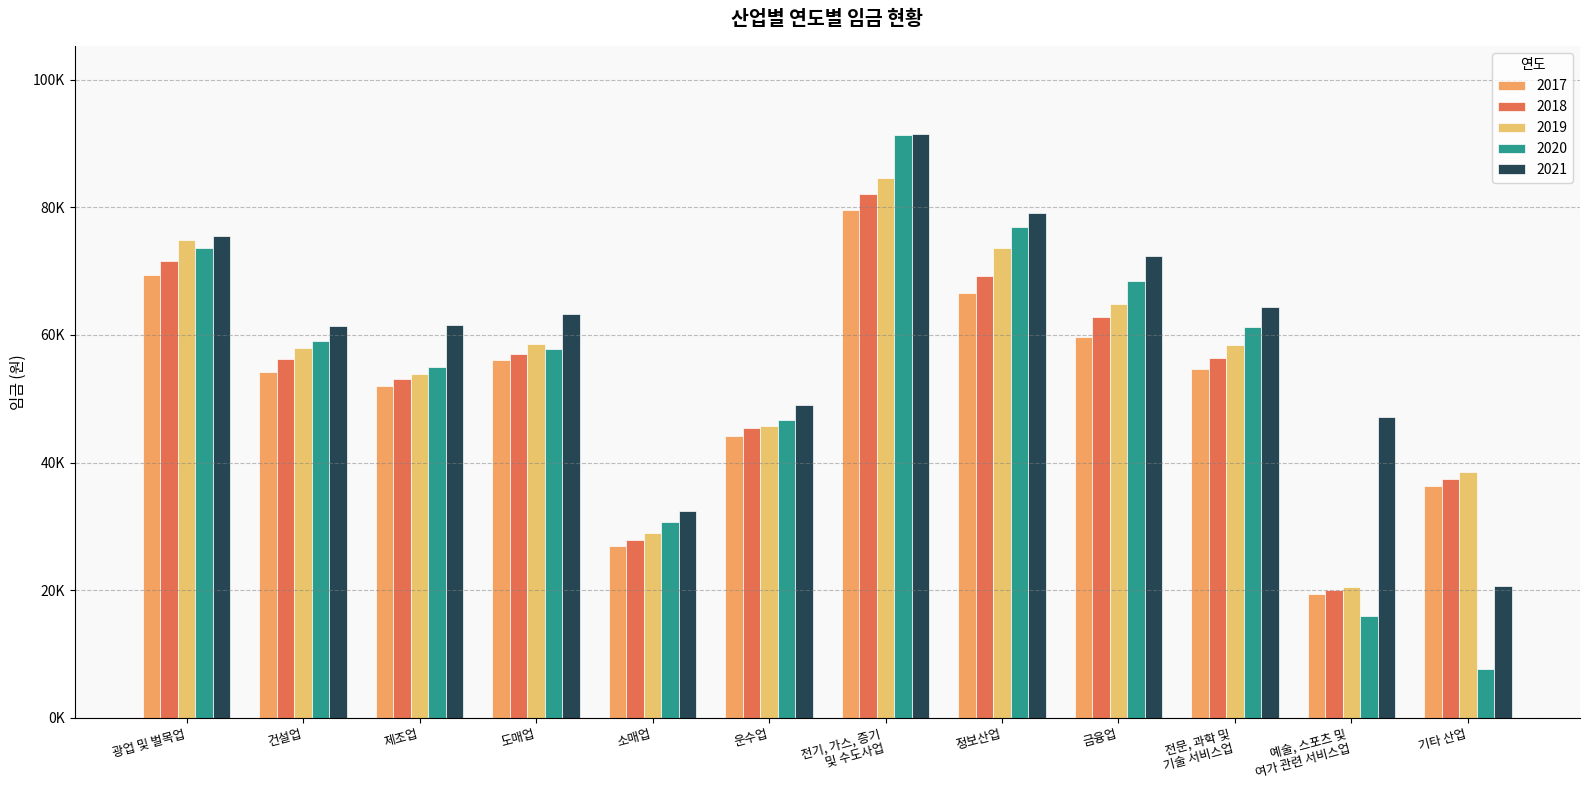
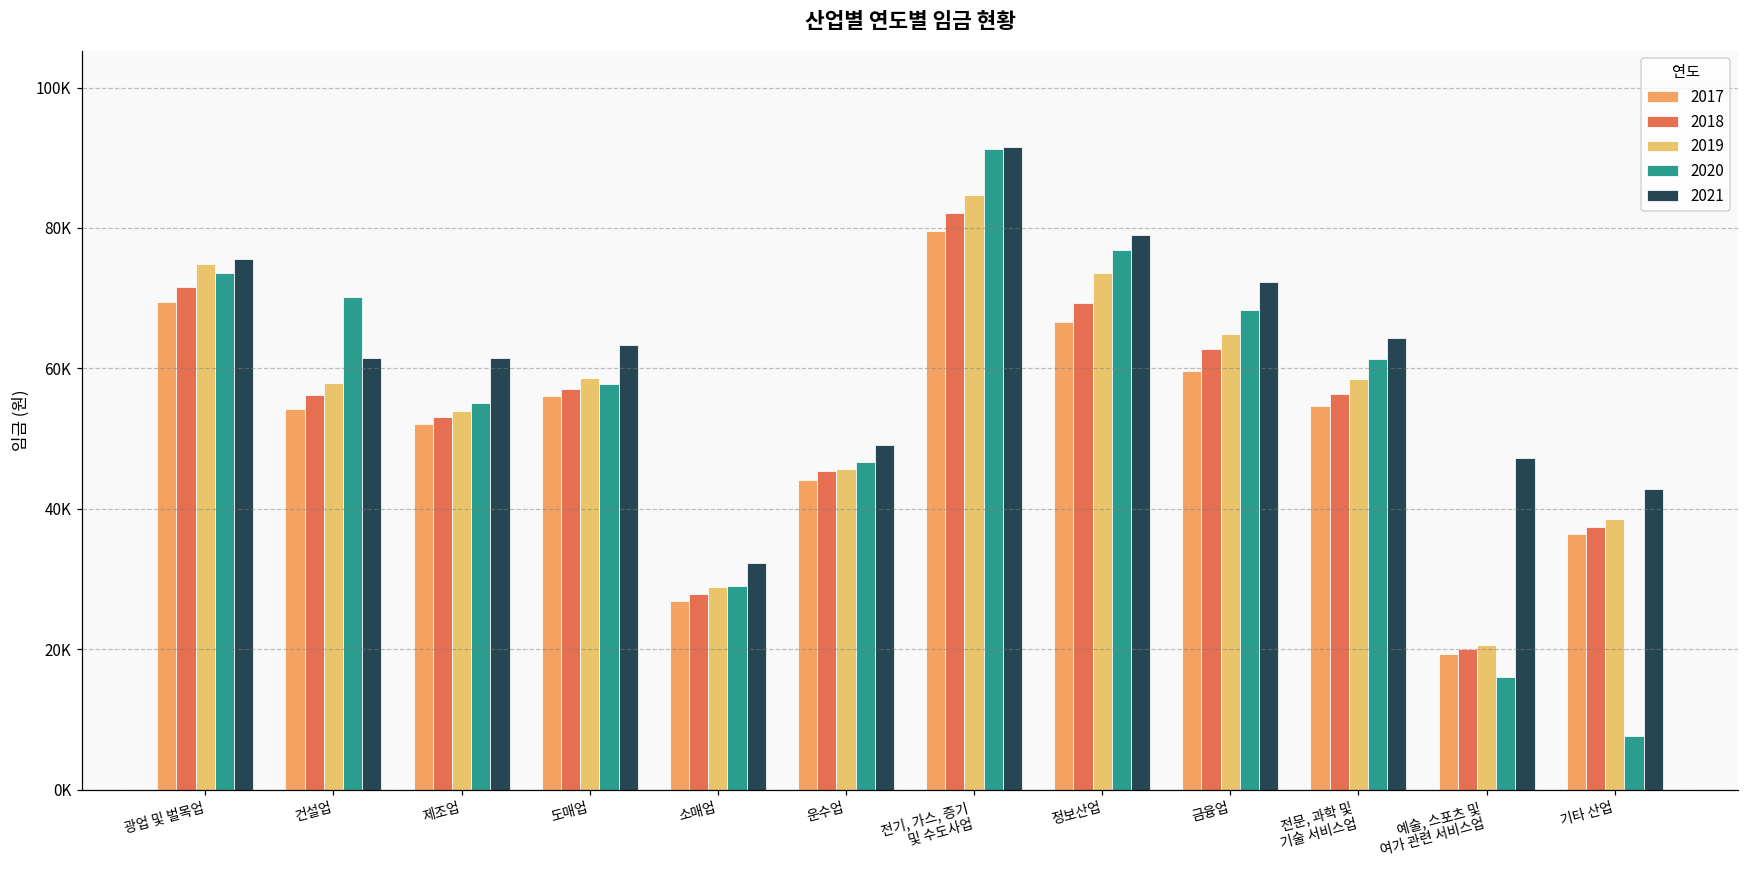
2020, 건설업: 59000 -> 70000
2020, 소매업: 31000 -> 29000
2021, 기타 산업: 21000 -> 43000
